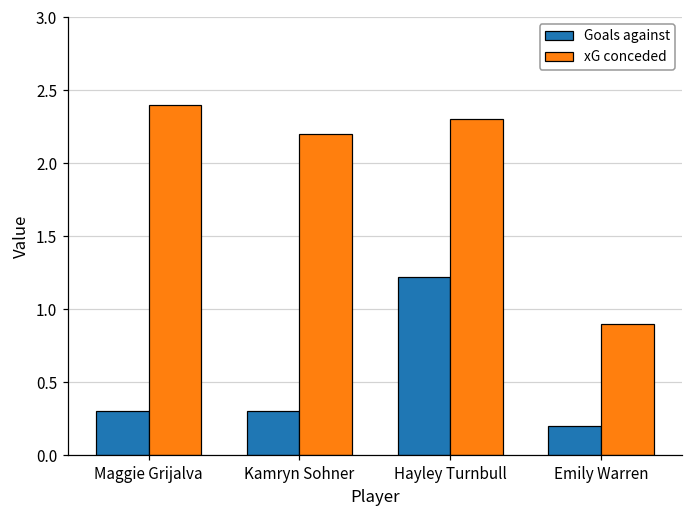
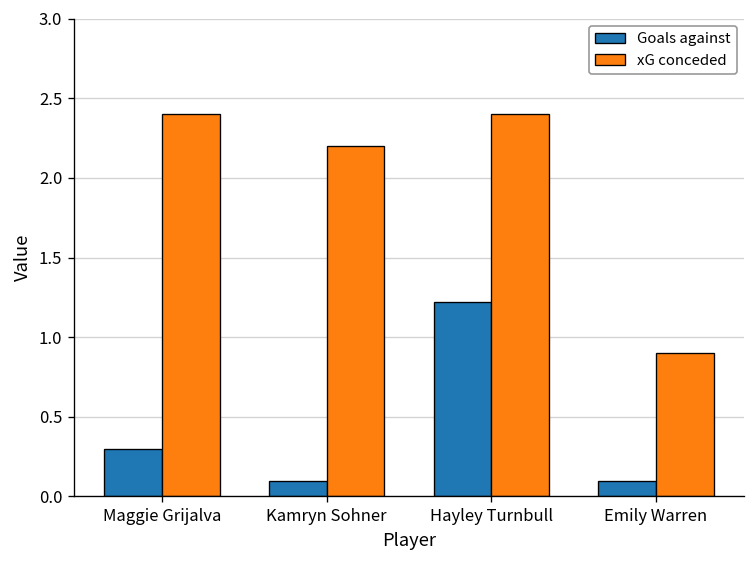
Goals against, Kamryn Sohner: 0.3 -> 0.1
xG conceded, Hayley Turnbull: 2.3 -> 2.4
Goals against, Emily Warren: 0.2 -> 0.1
